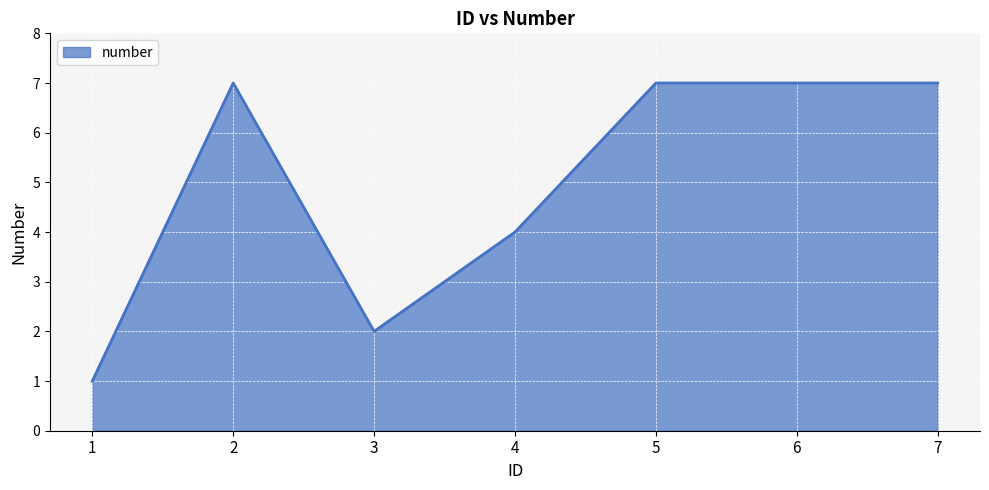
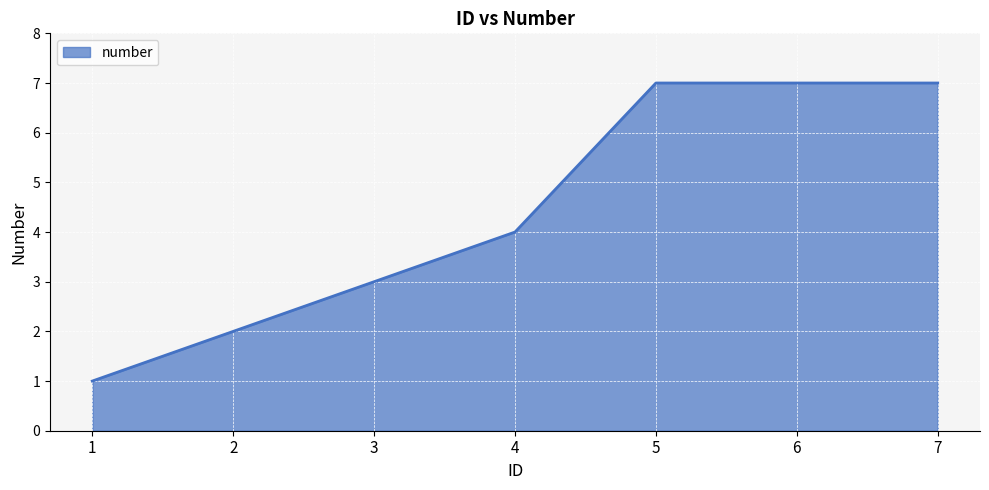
2: 7 -> 2
3: 2 -> 3
